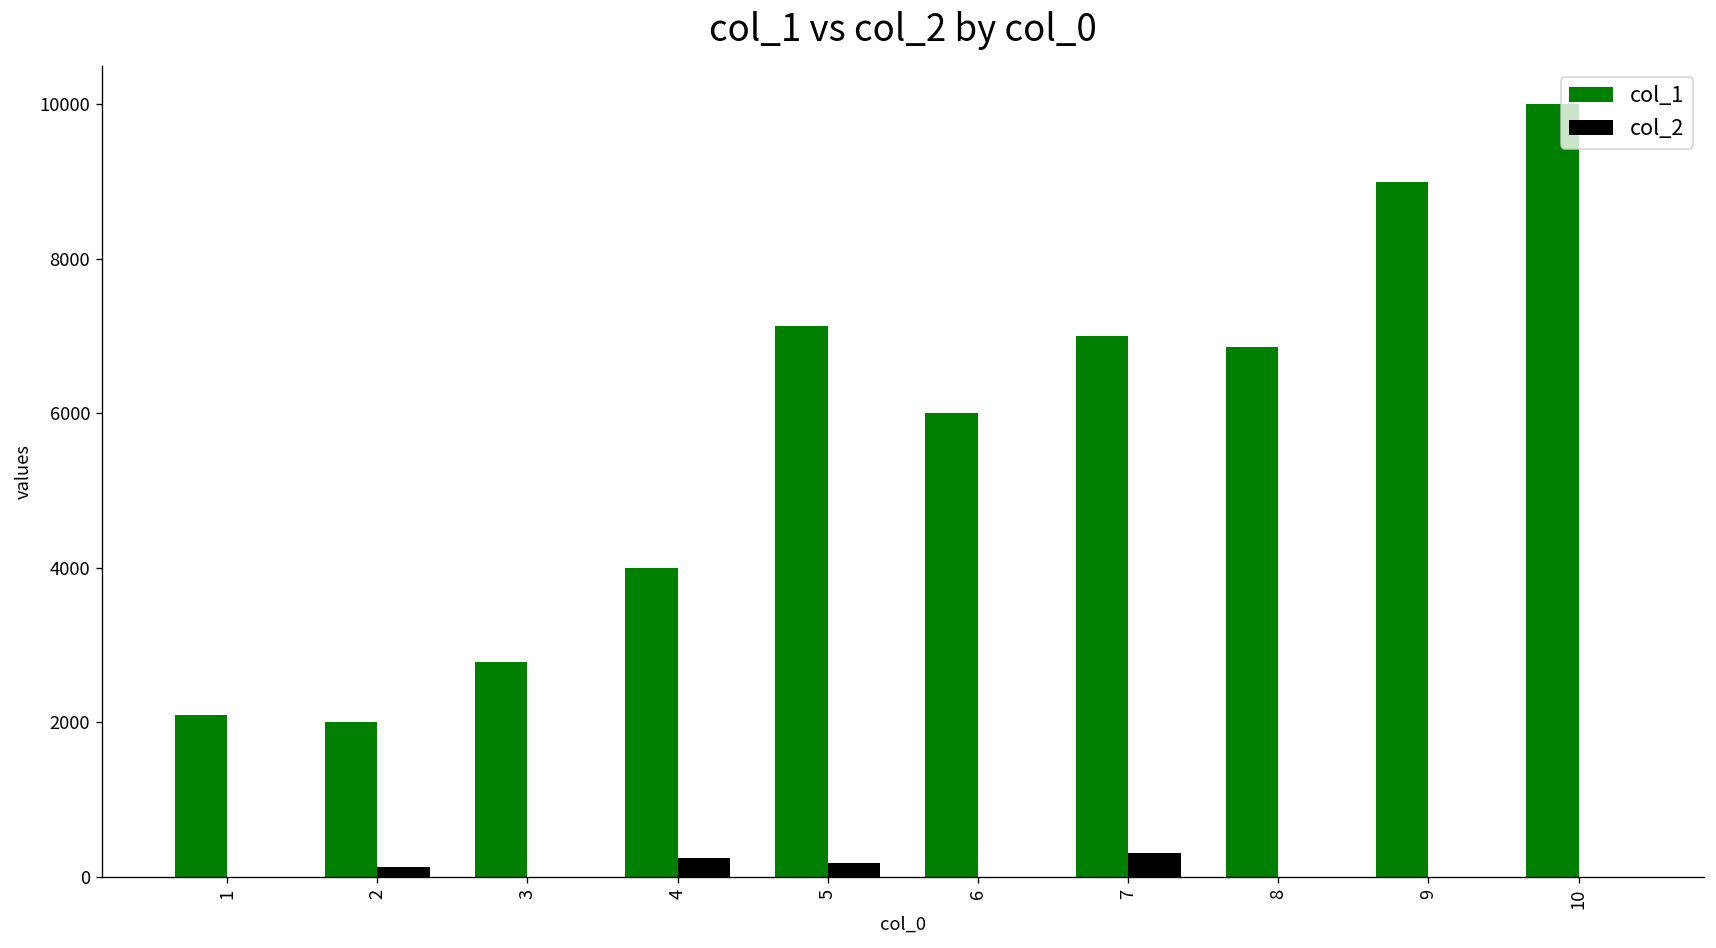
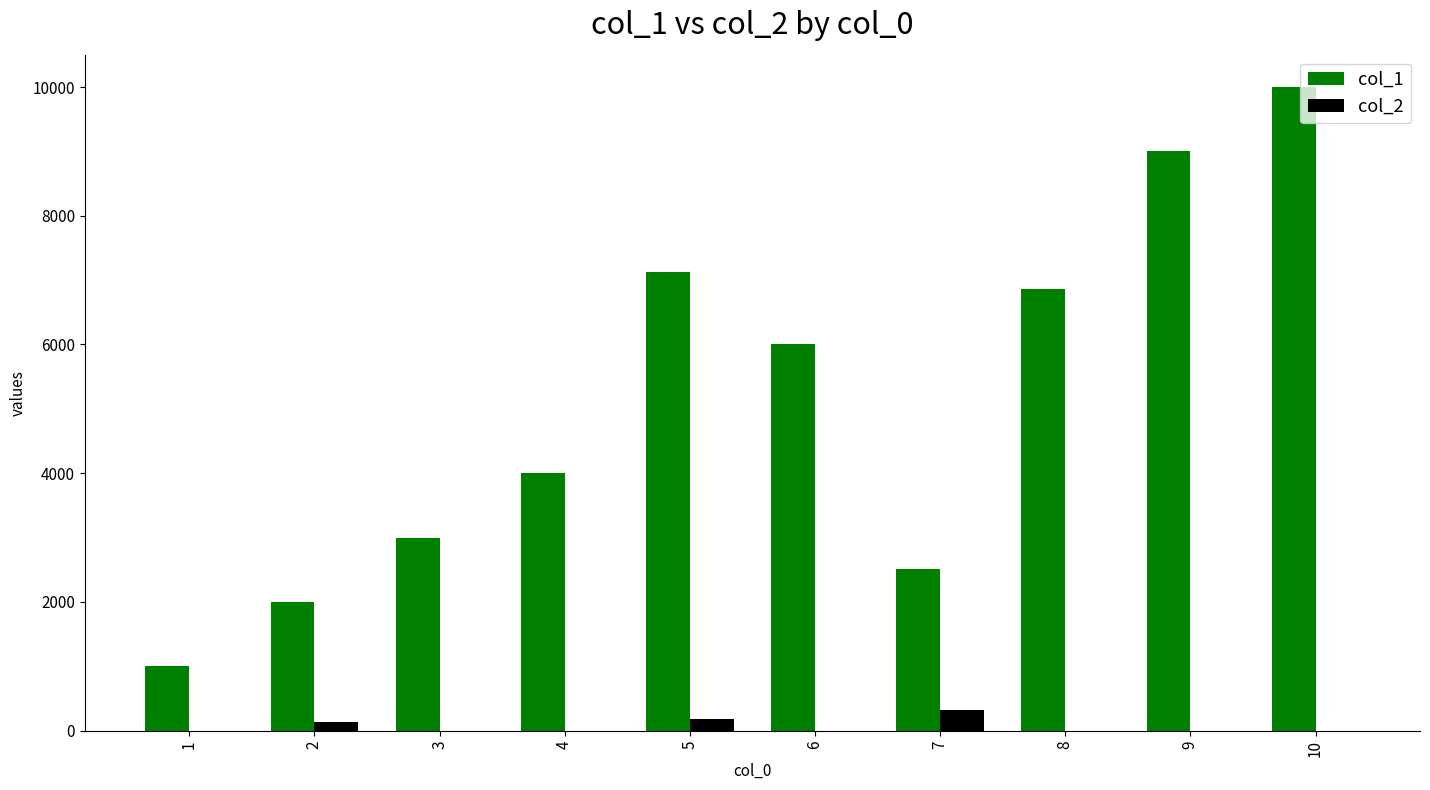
col_1, 1: 2100 -> 1000
col_1, 3: 2800 -> 3000
col_2, 4: 200 -> 0
col_1, 7: 7000 -> 2500
